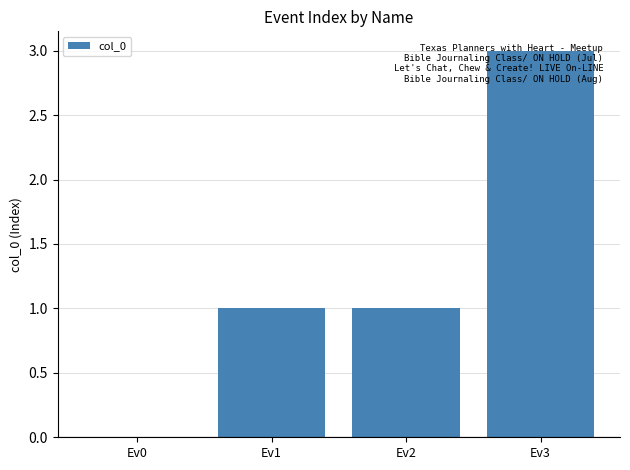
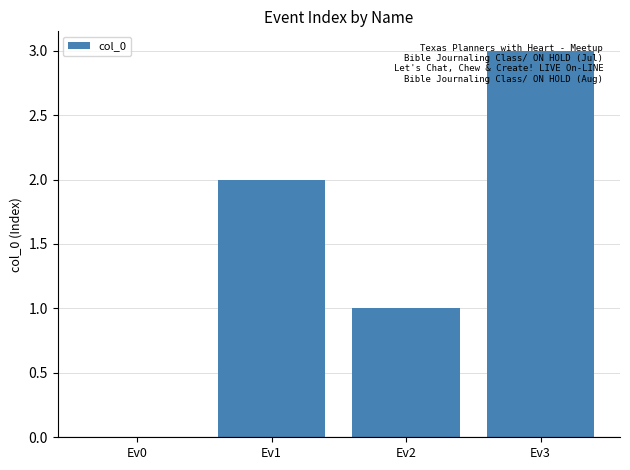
Ev1: 1 -> 2
